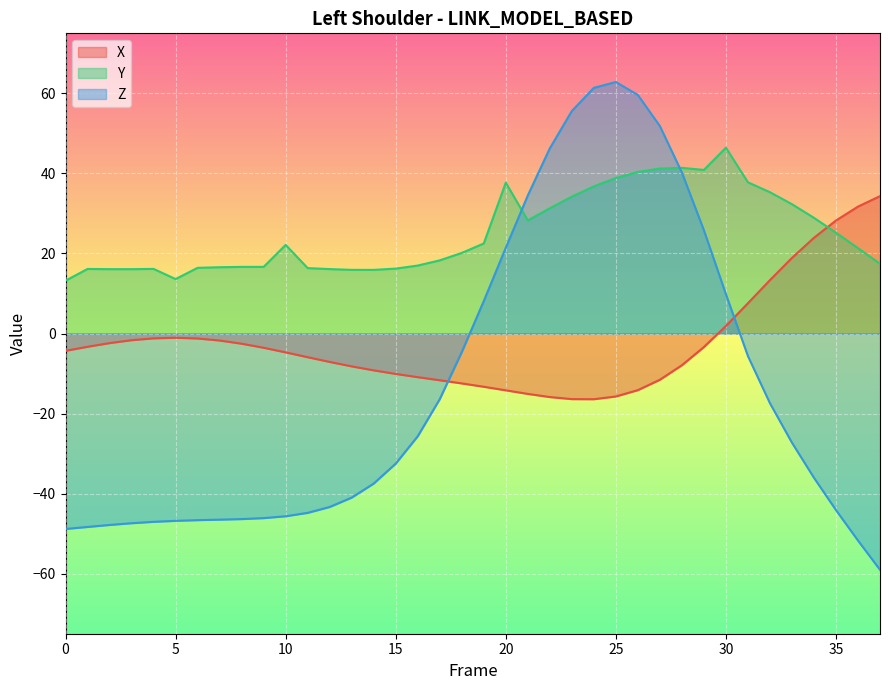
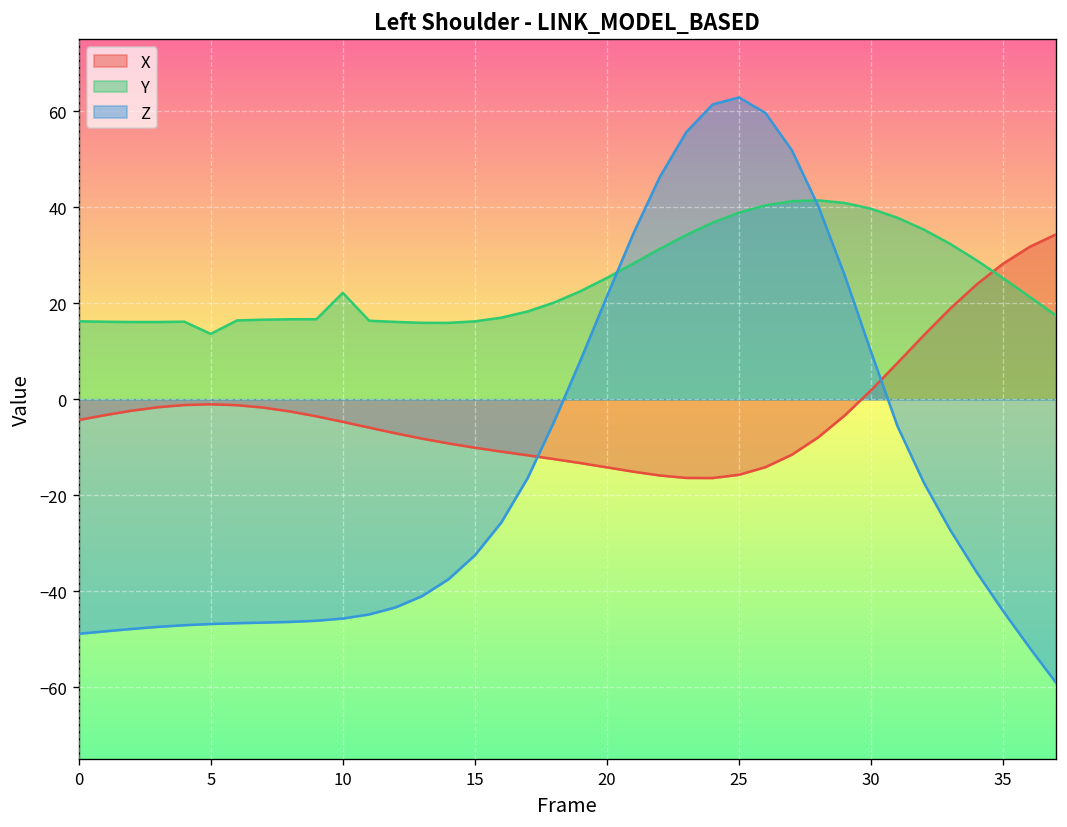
Y, 0: 13 -> 16
Y, 20: 38 -> 25
Y, 30: 46 -> 40
